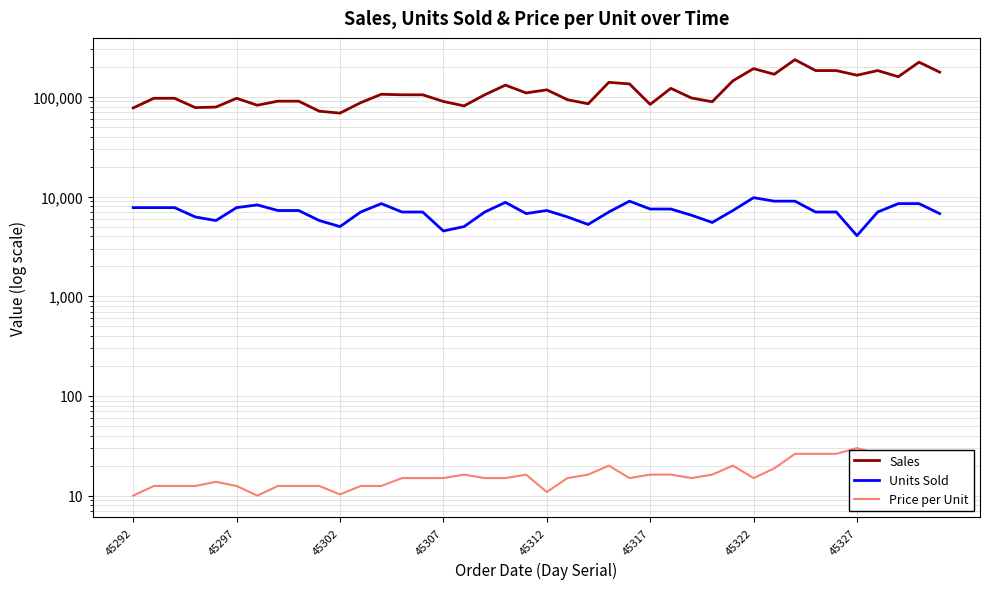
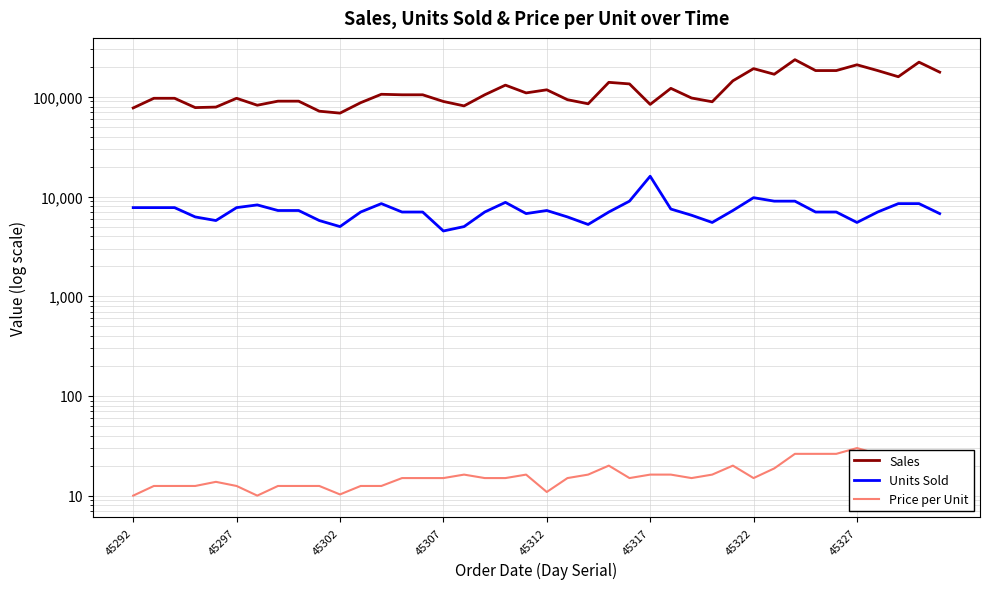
Units Sold, 45317: 8,000 -> 16,000
Sales, 45327: 170,000 -> 210,000
Units Sold, 45327: 4,100 -> 6,000
